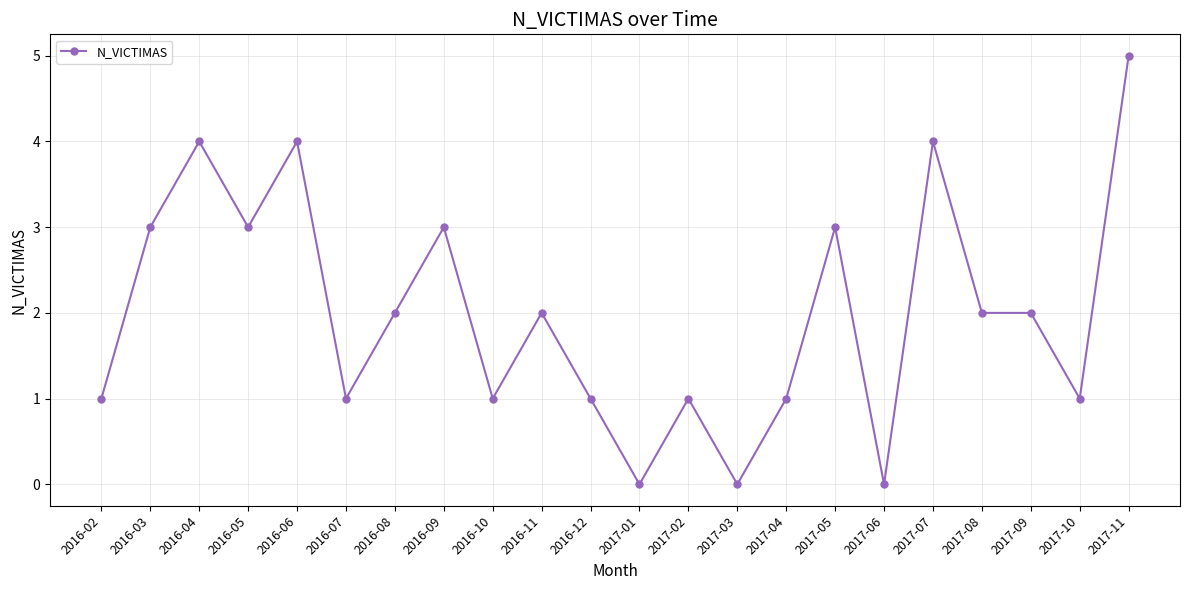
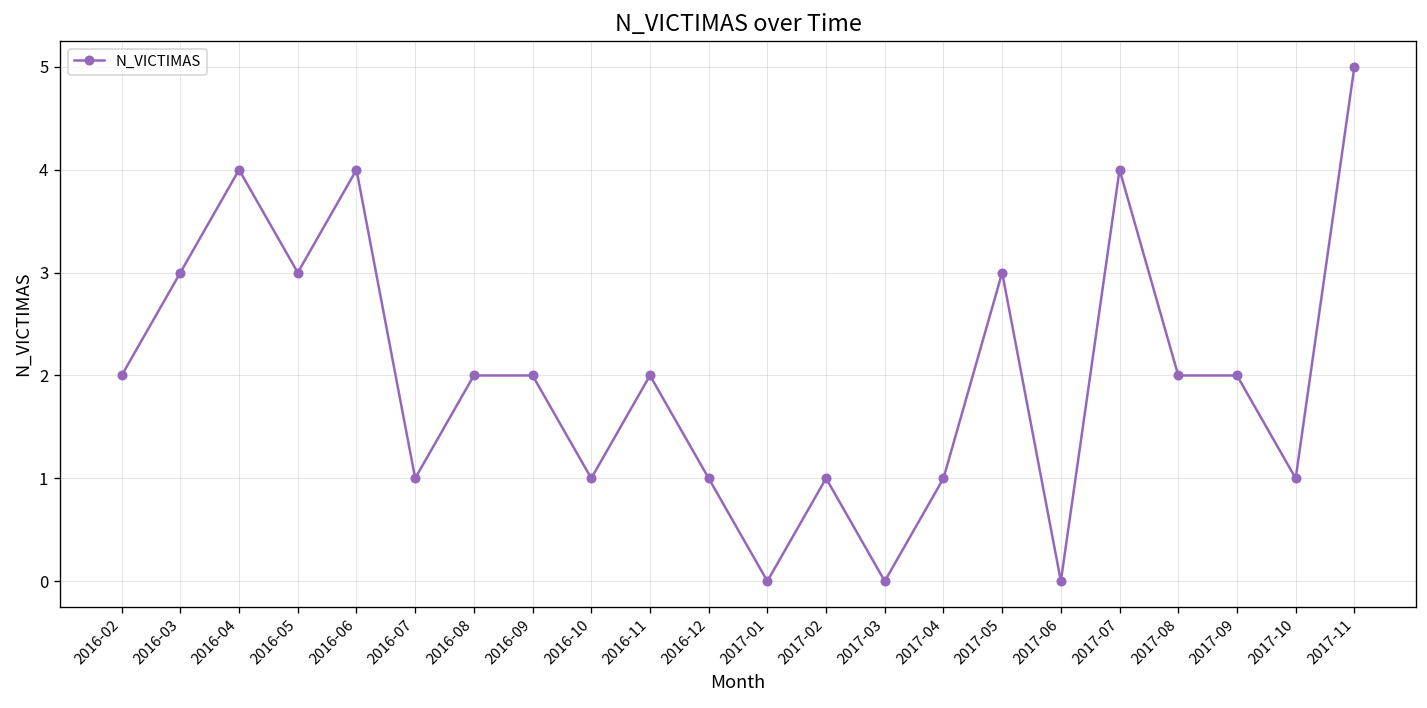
2016-02: 1 -> 2
2016-09: 3 -> 2
